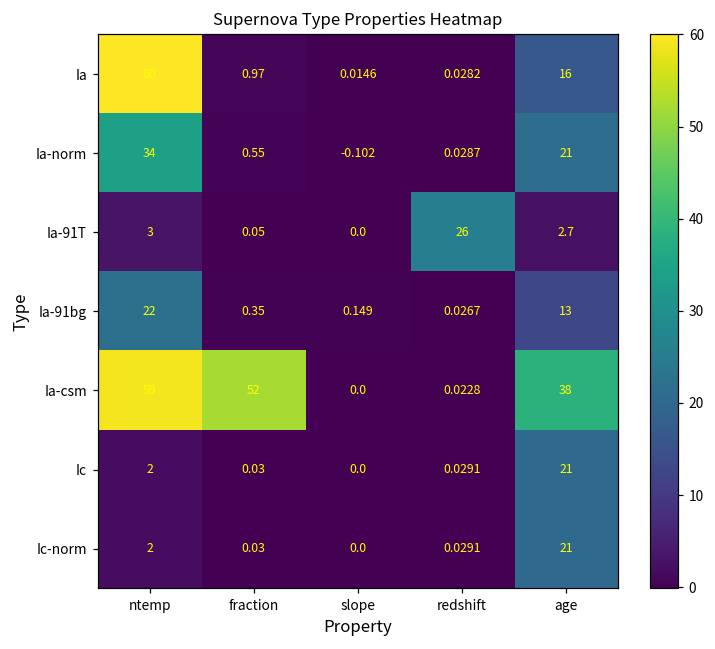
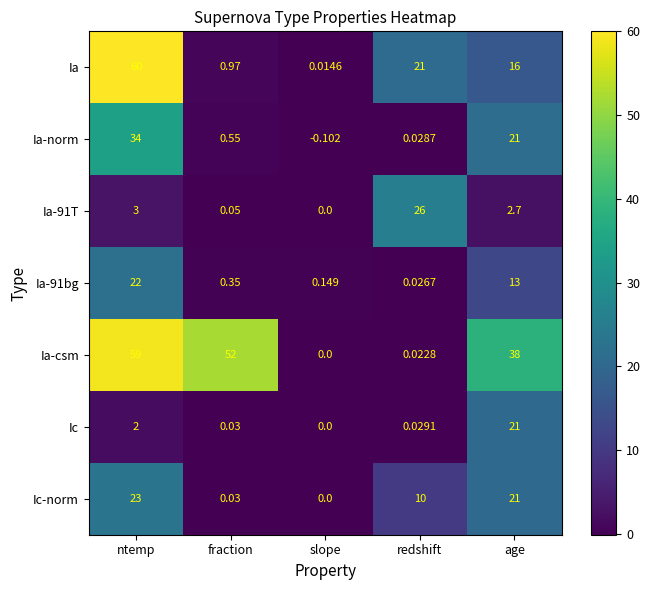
Ia, redshift: 0.0282 -> 21
Ic-norm, ntemp: 2 -> 23
Ic-norm, redshift: 0.0291 -> 10
